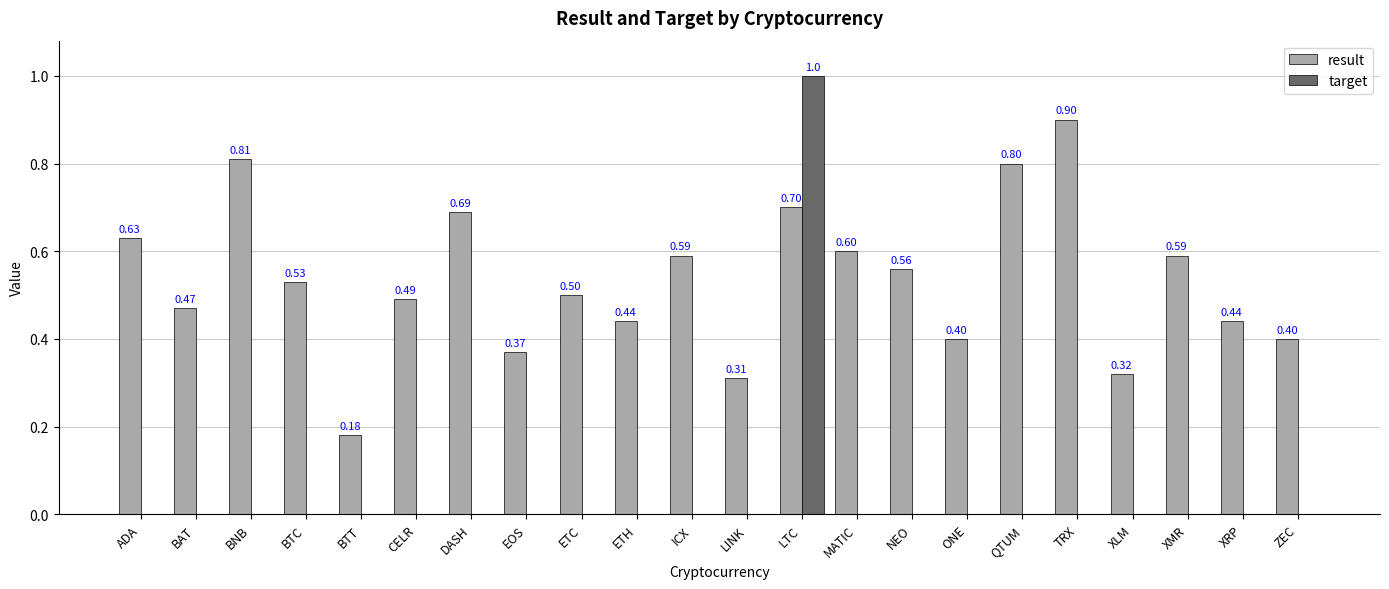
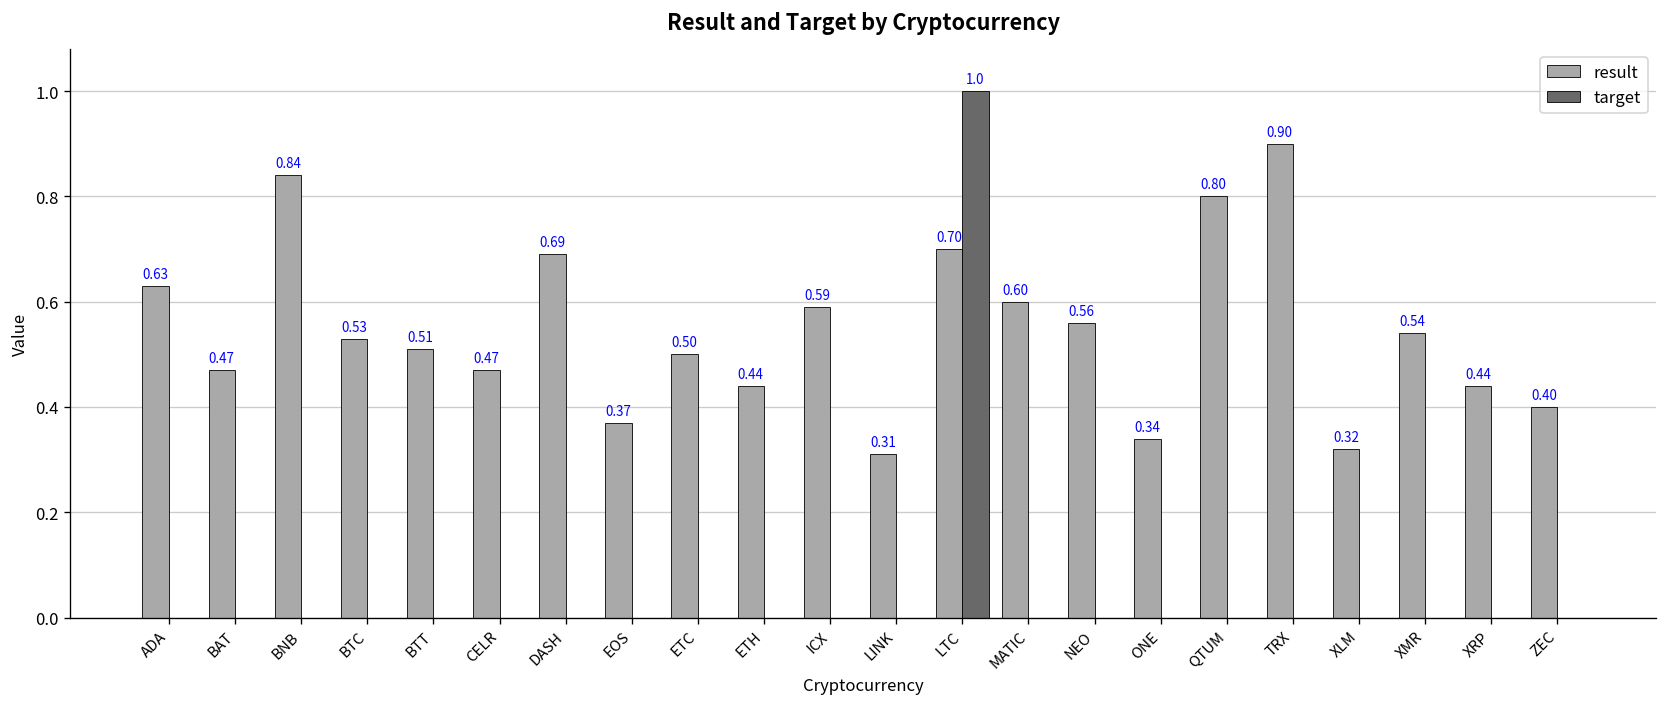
result, BNB: 0.81 -> 0.84
result, BTT: 0.18 -> 0.51
result, CELR: 0.49 -> 0.47
result, ONE: 0.40 -> 0.34
result, XMR: 0.59 -> 0.54
